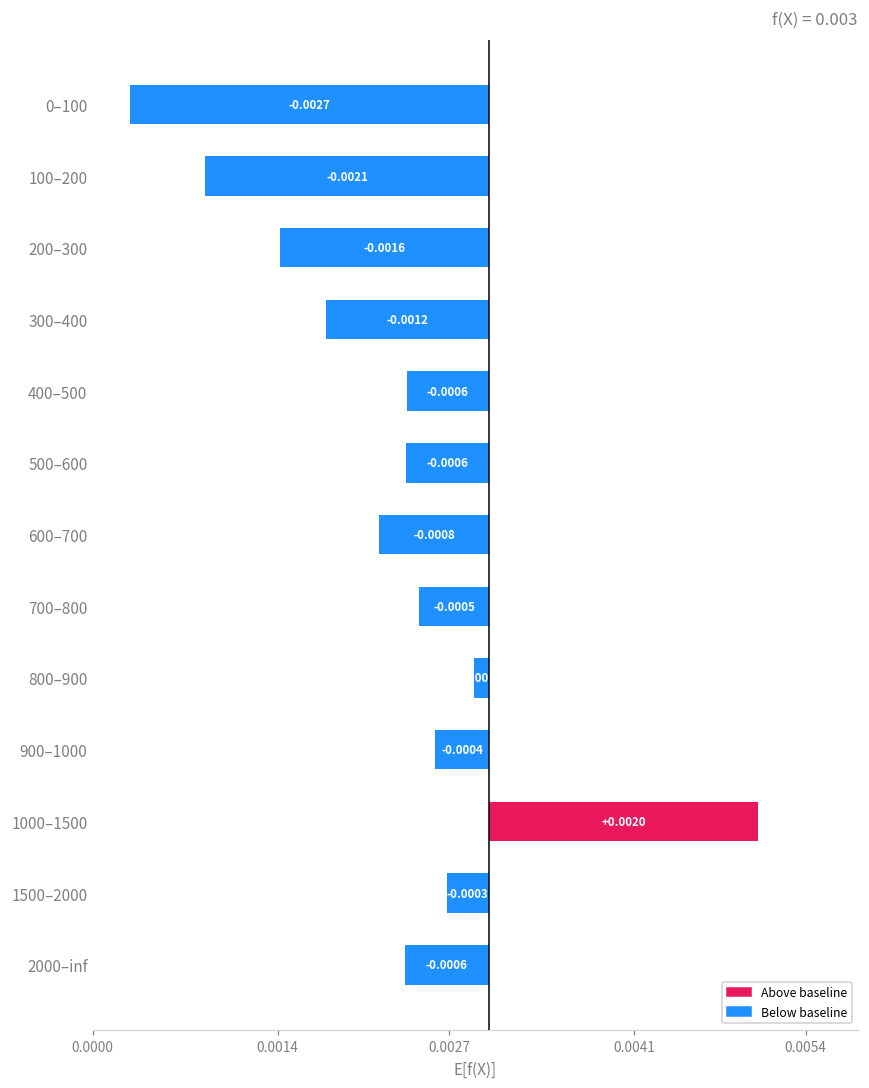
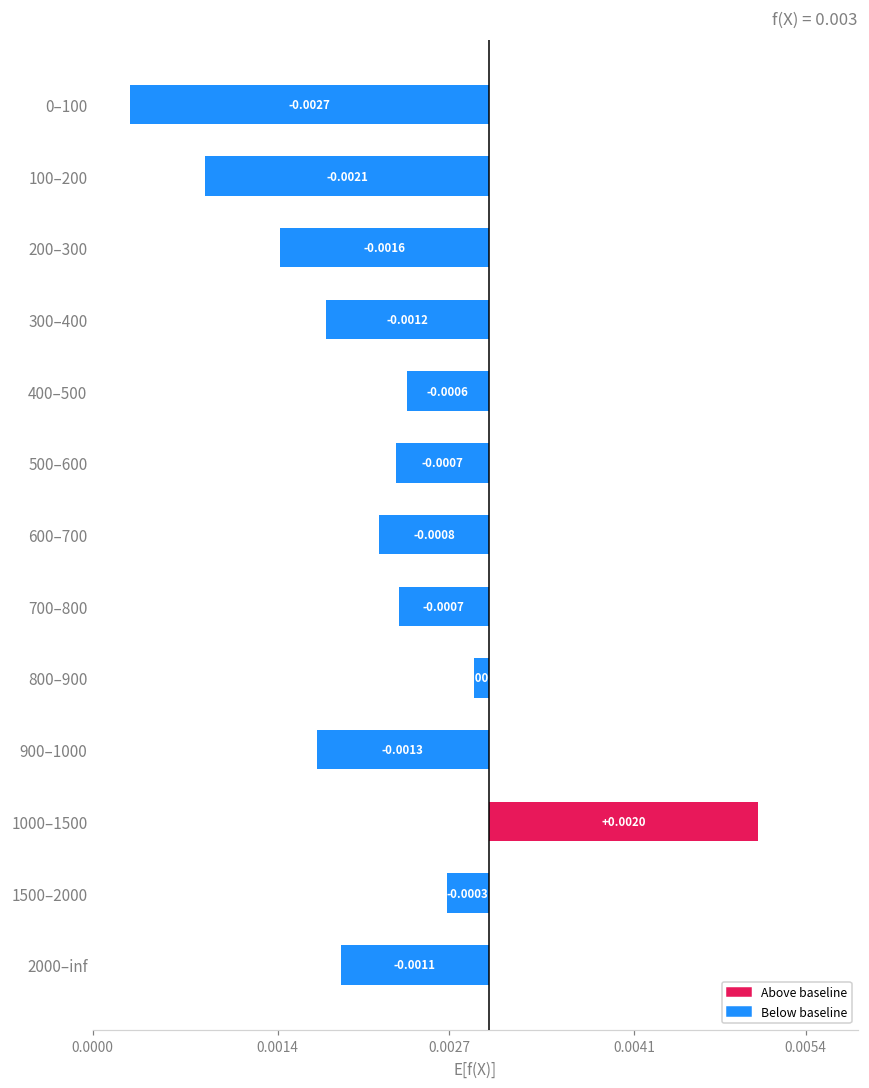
500–600: -0.0006 -> -0.0007
700–800: -0.0005 -> -0.0007
900–1000: -0.0004 -> -0.0013
2000–inf: -0.0006 -> -0.0011
